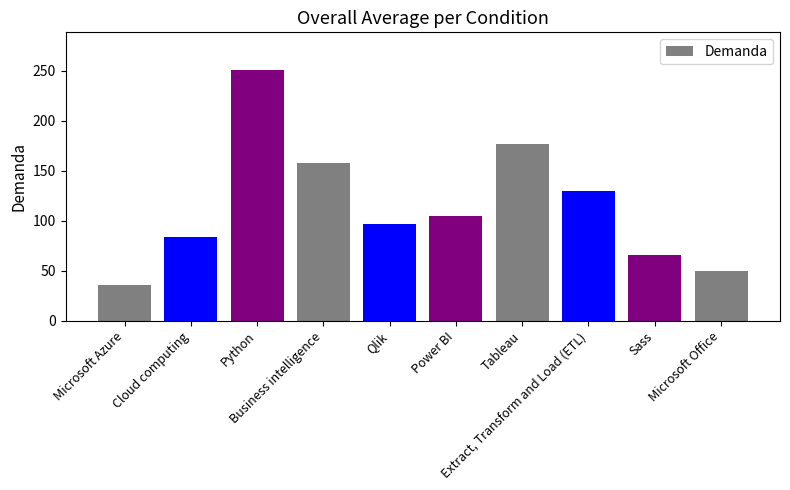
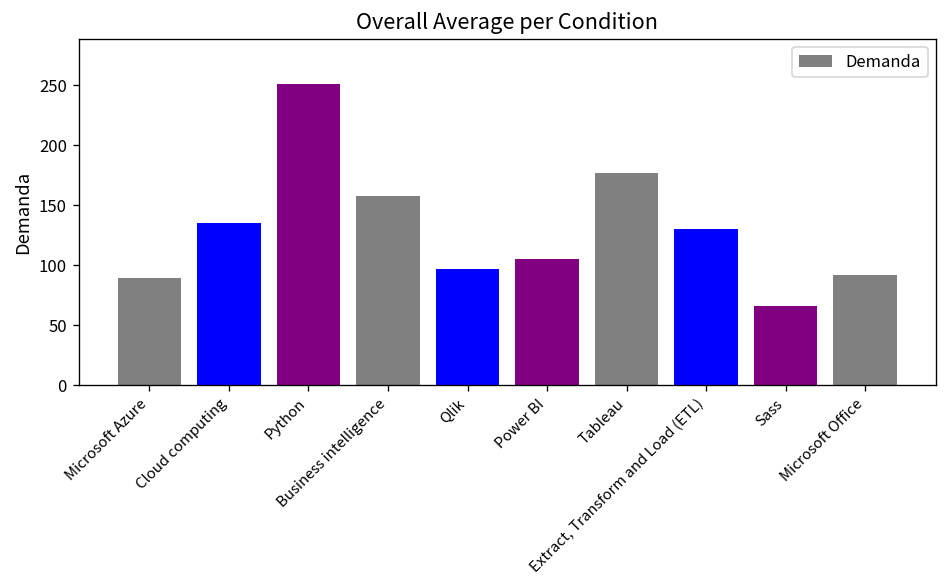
Microsoft Azure: 40 -> 90
Cloud computing: 80 -> 140
Microsoft Office: 50 -> 90
